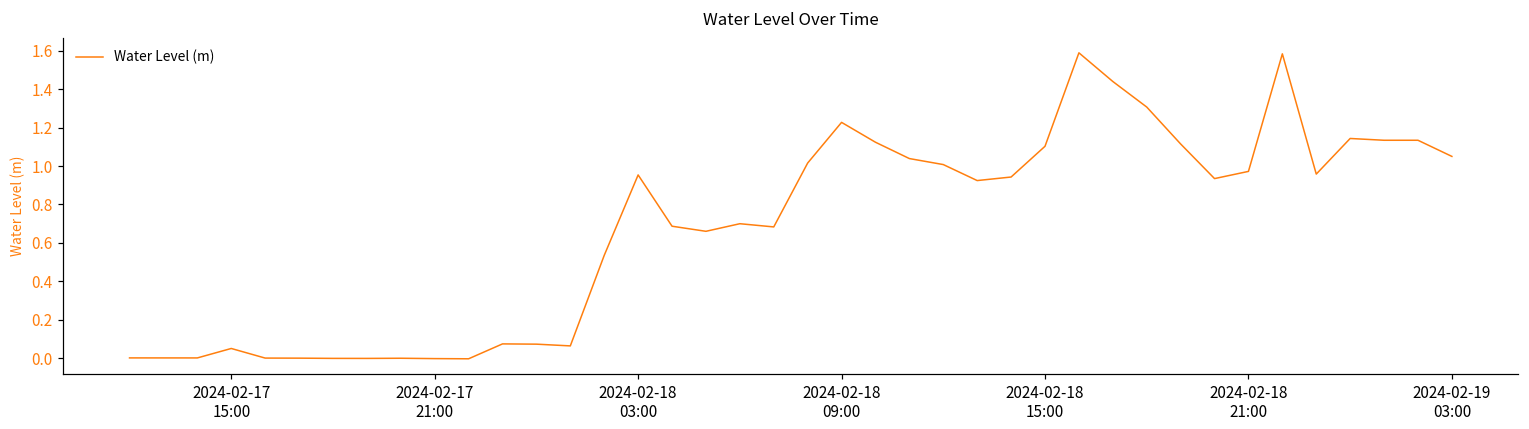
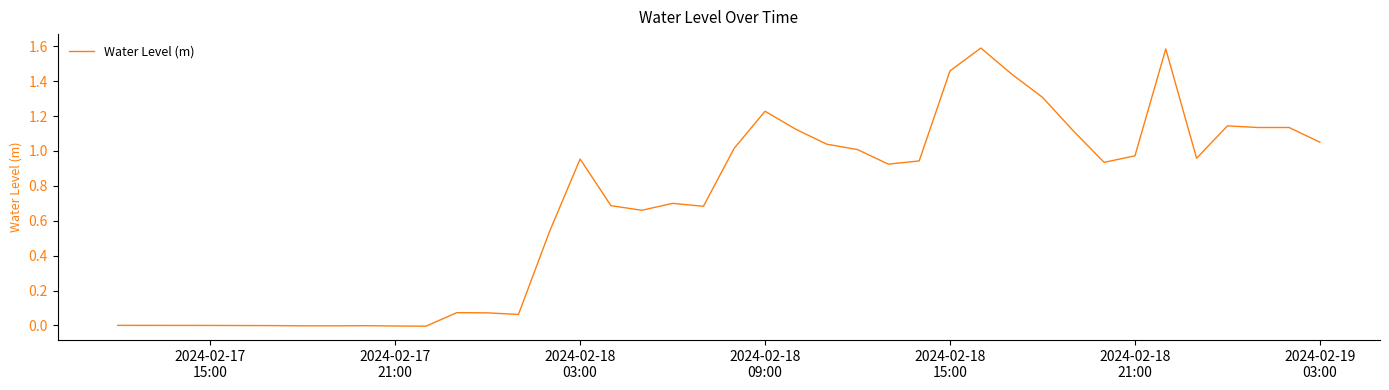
2024-02-17 15:00: 0.05 -> 0.00
2024-02-18 15:00: 1.10 -> 1.46
